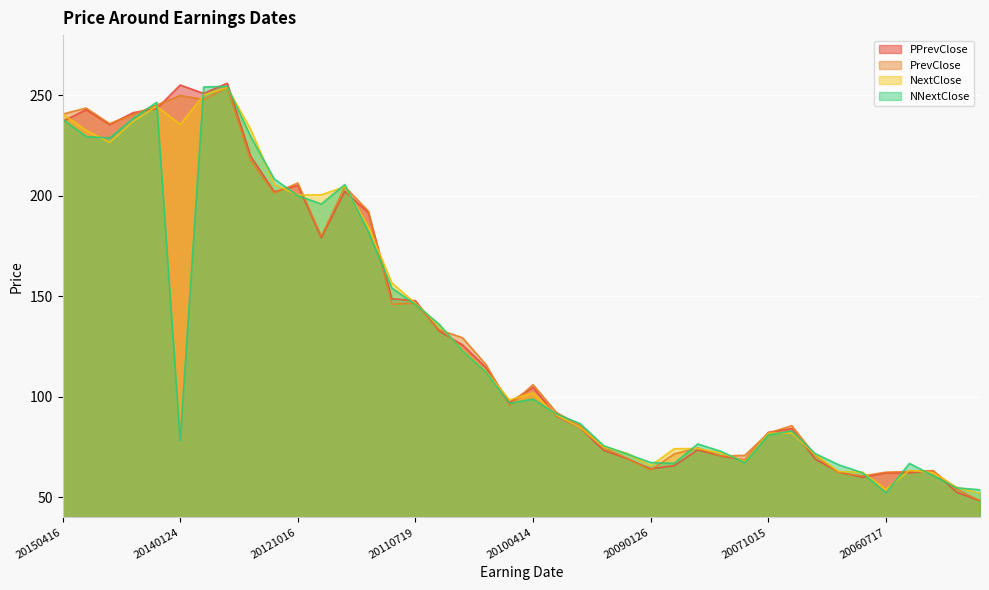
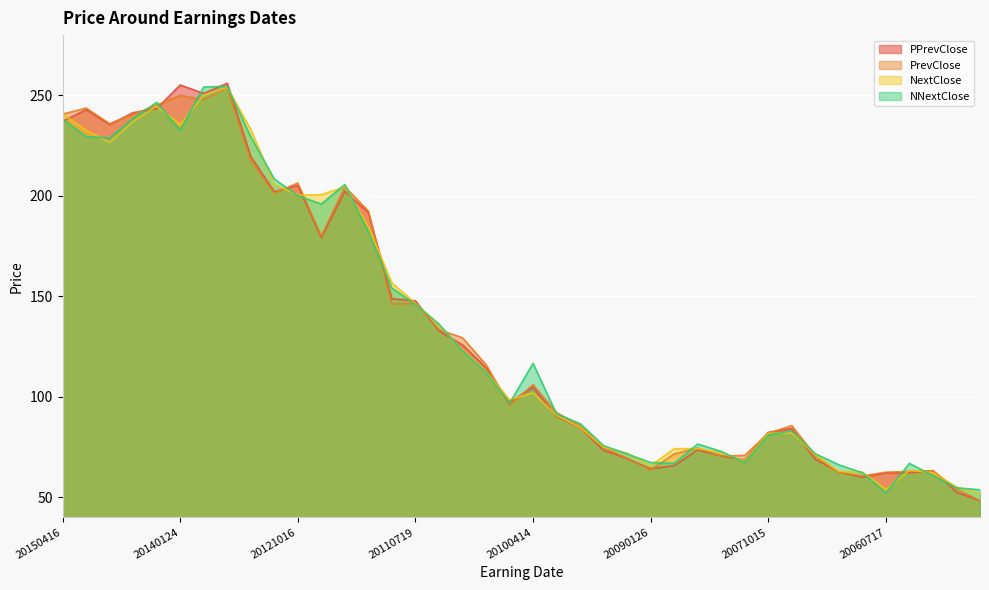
NNextClose, 20140124: 78 -> 233
NNextClose, 20100414: 99 -> 117
